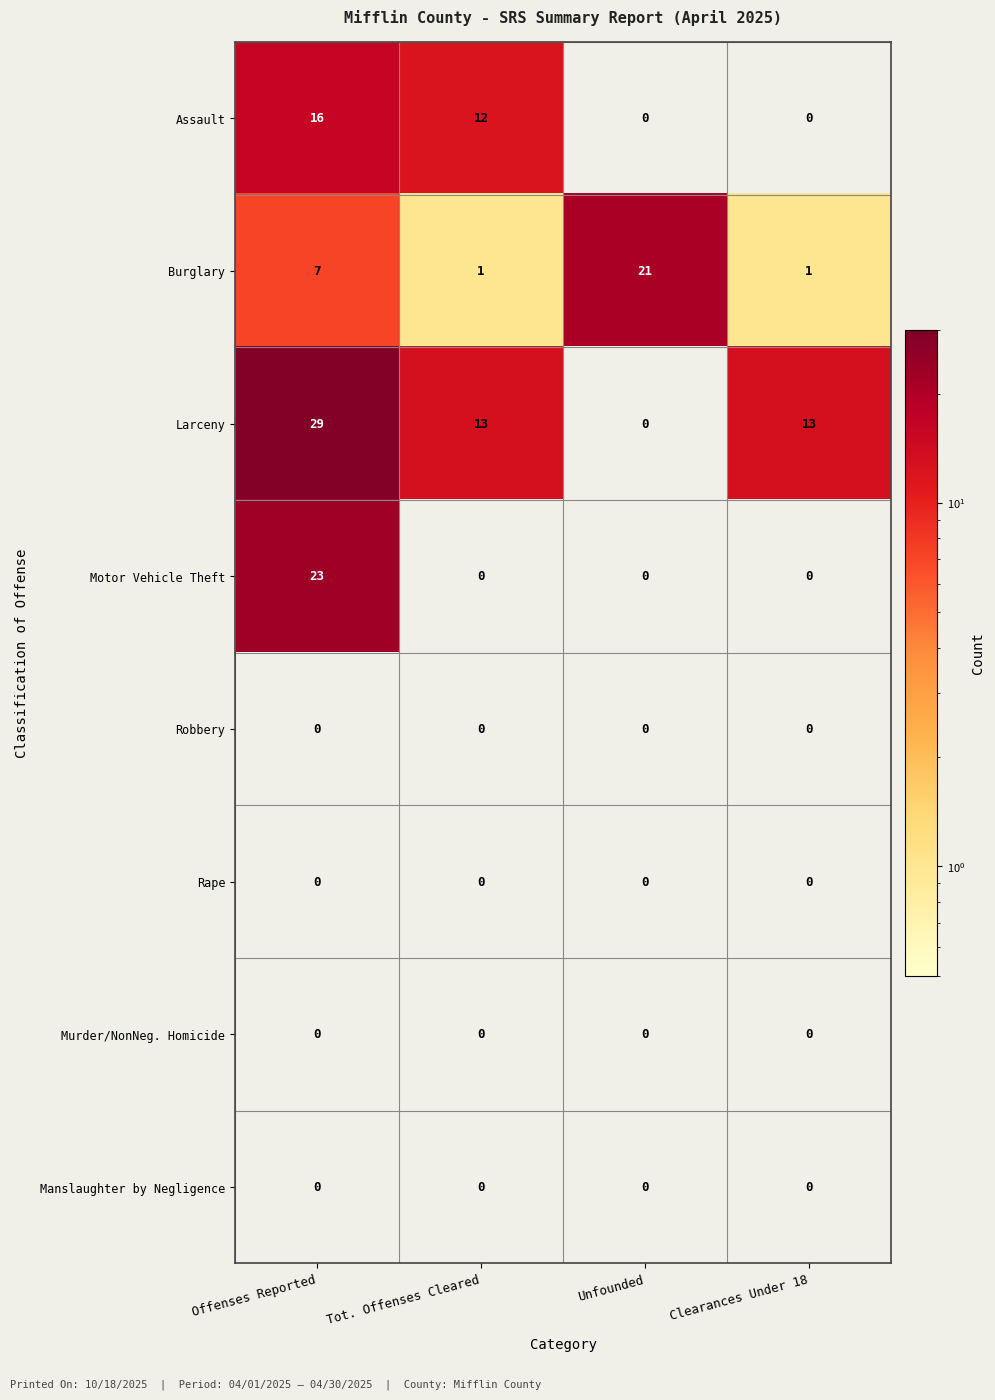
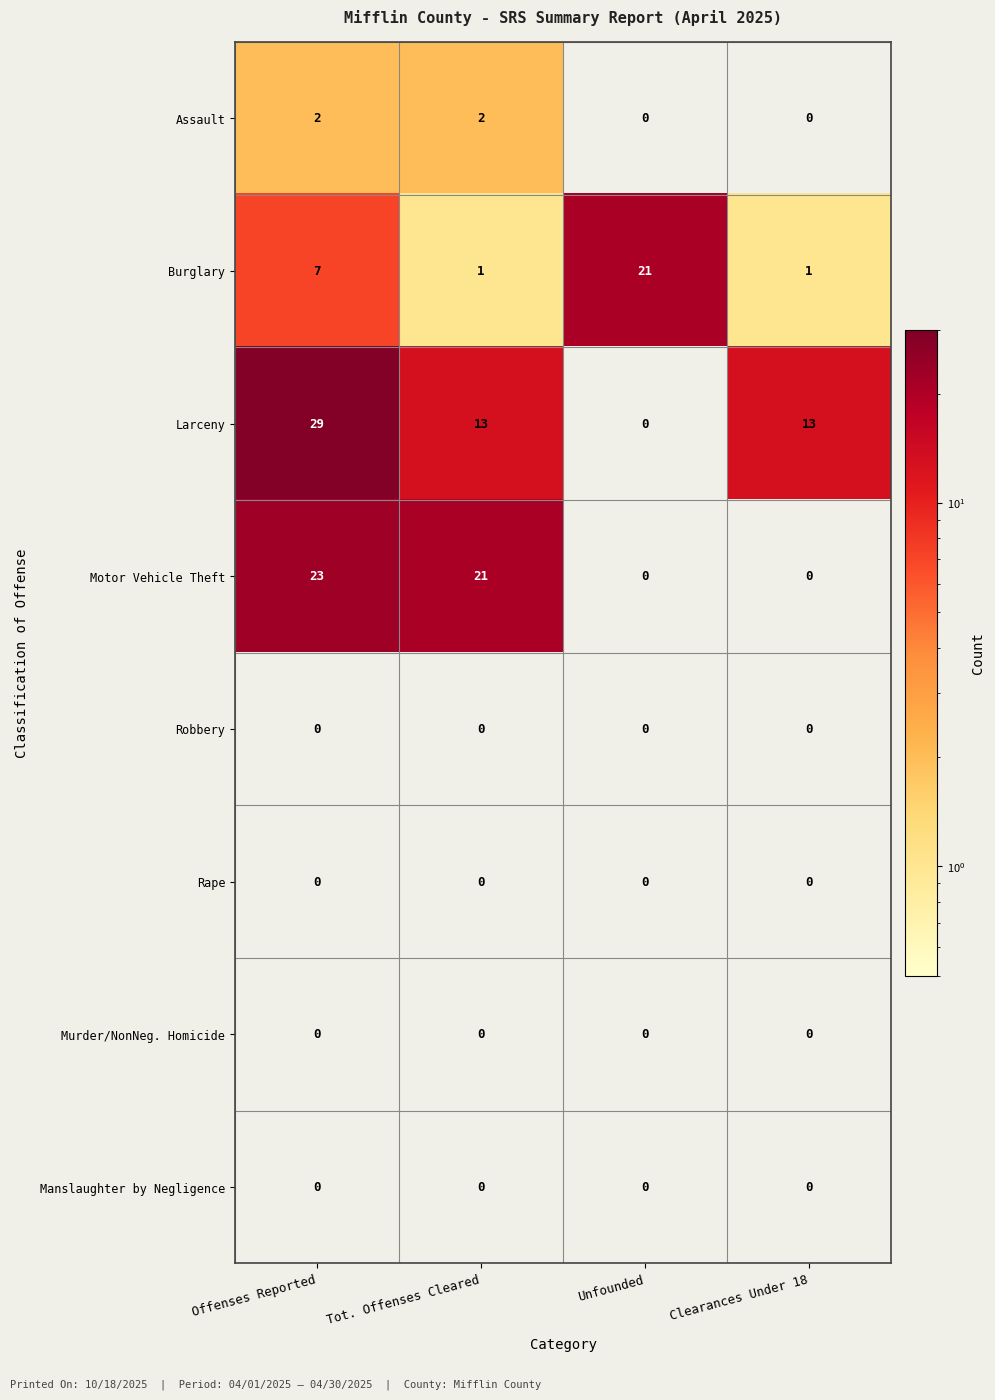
Assault, Offenses Reported: 16 -> 2
Assault, Tot. Offenses Cleared: 12 -> 2
Motor Vehicle Theft, Tot. Offenses Cleared: 0 -> 21
